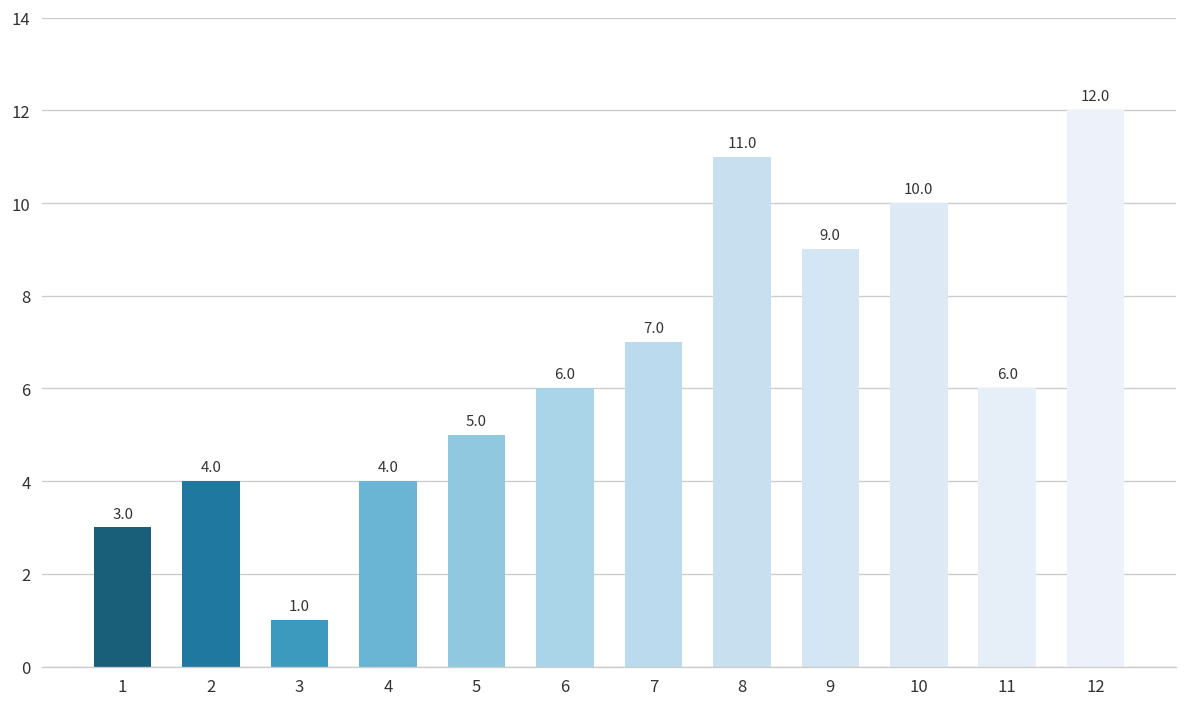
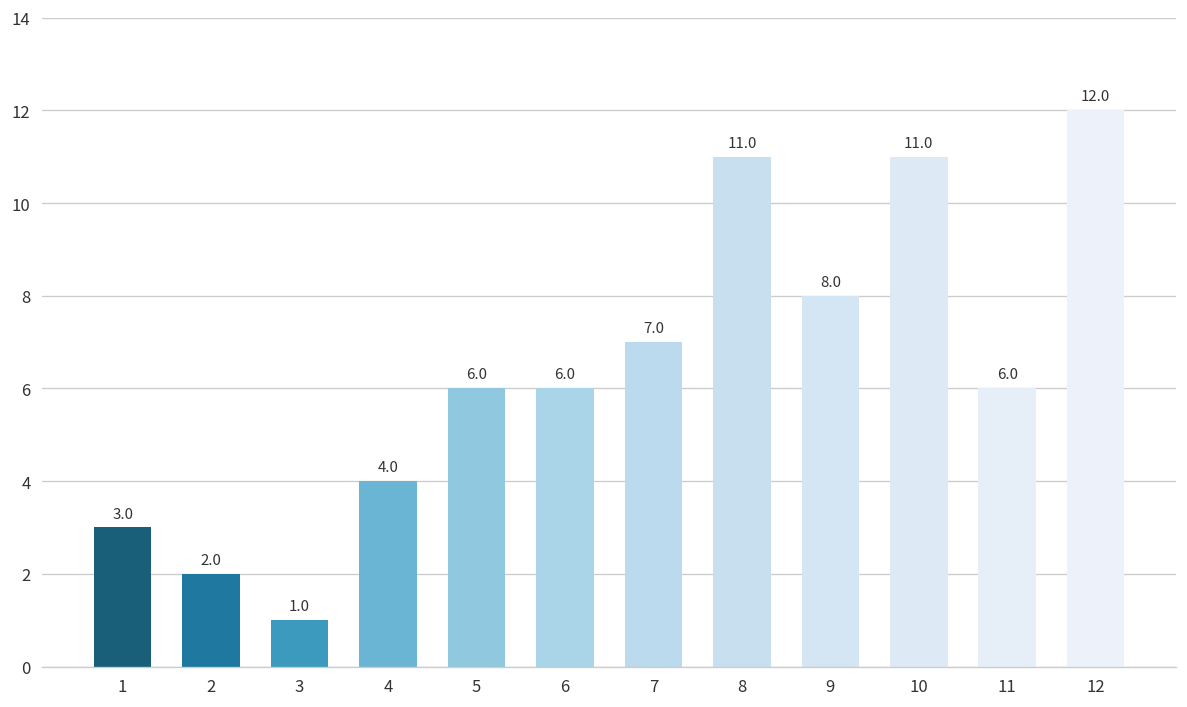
2: 4.0 -> 2.0
5: 5.0 -> 6.0
9: 9.0 -> 8.0
10: 10.0 -> 11.0
